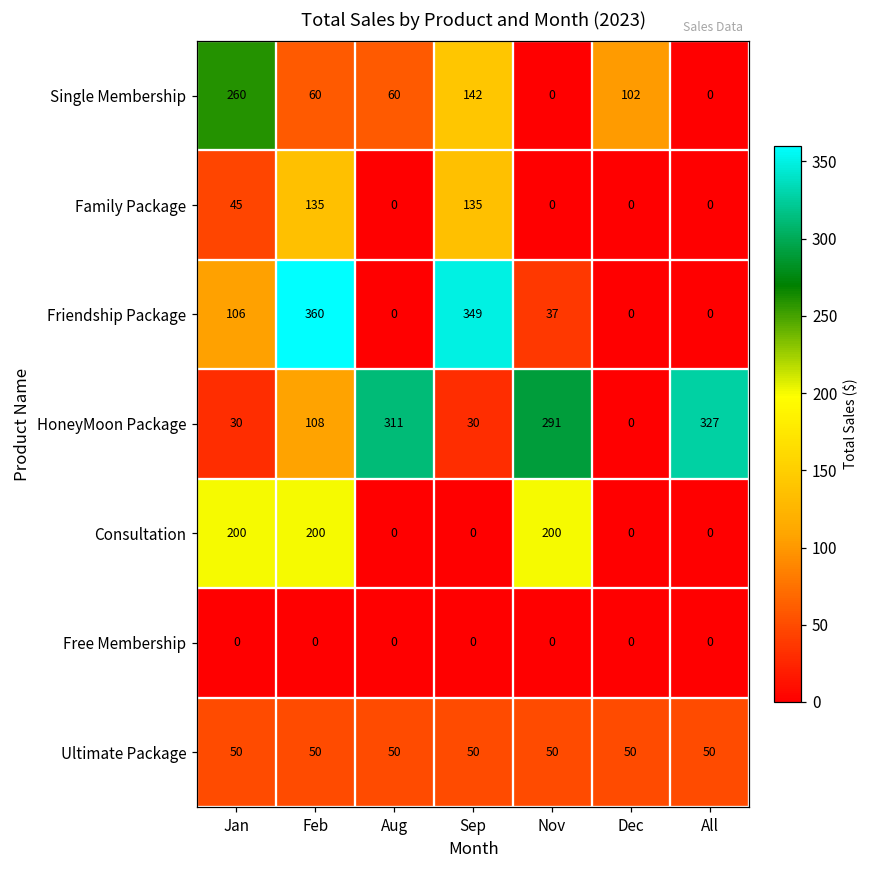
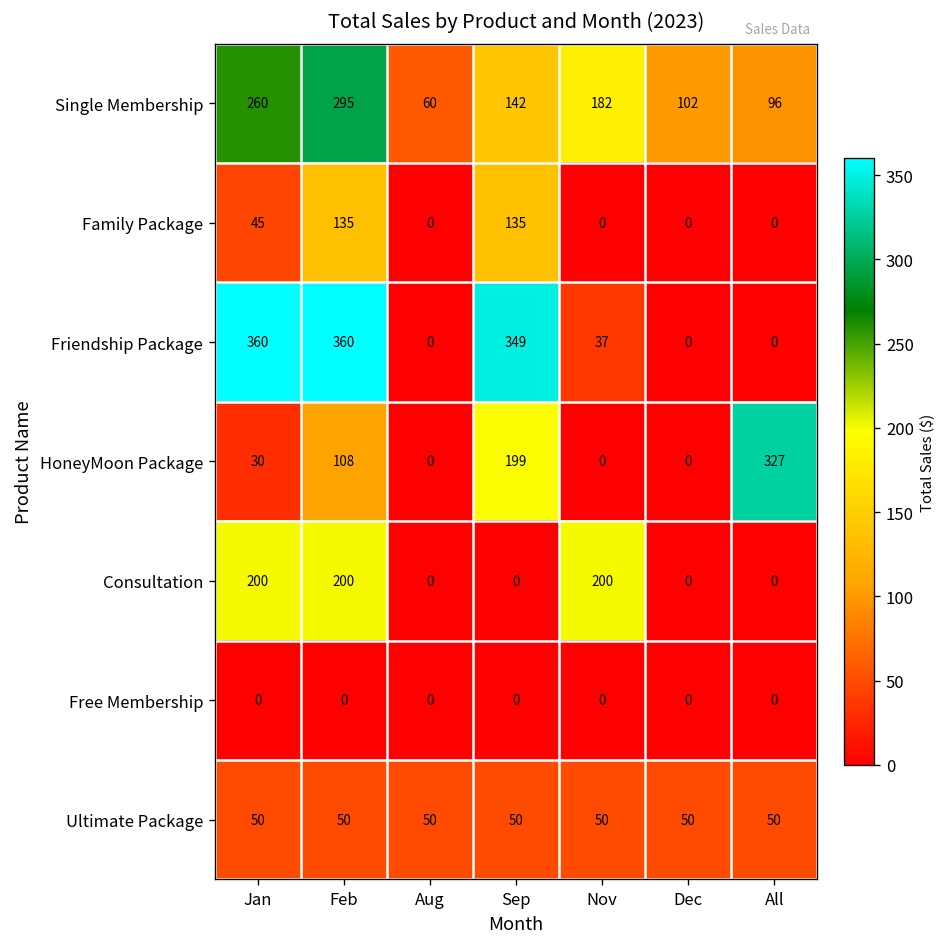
Single Membership, Feb: 60 -> 295
Single Membership, Nov: 0 -> 182
Single Membership, All: 0 -> 96
Friendship Package, Jan: 106 -> 360
HoneyMoon Package, Aug: 311 -> 0
HoneyMoon Package, Sep: 30 -> 199
HoneyMoon Package, Nov: 291 -> 0
